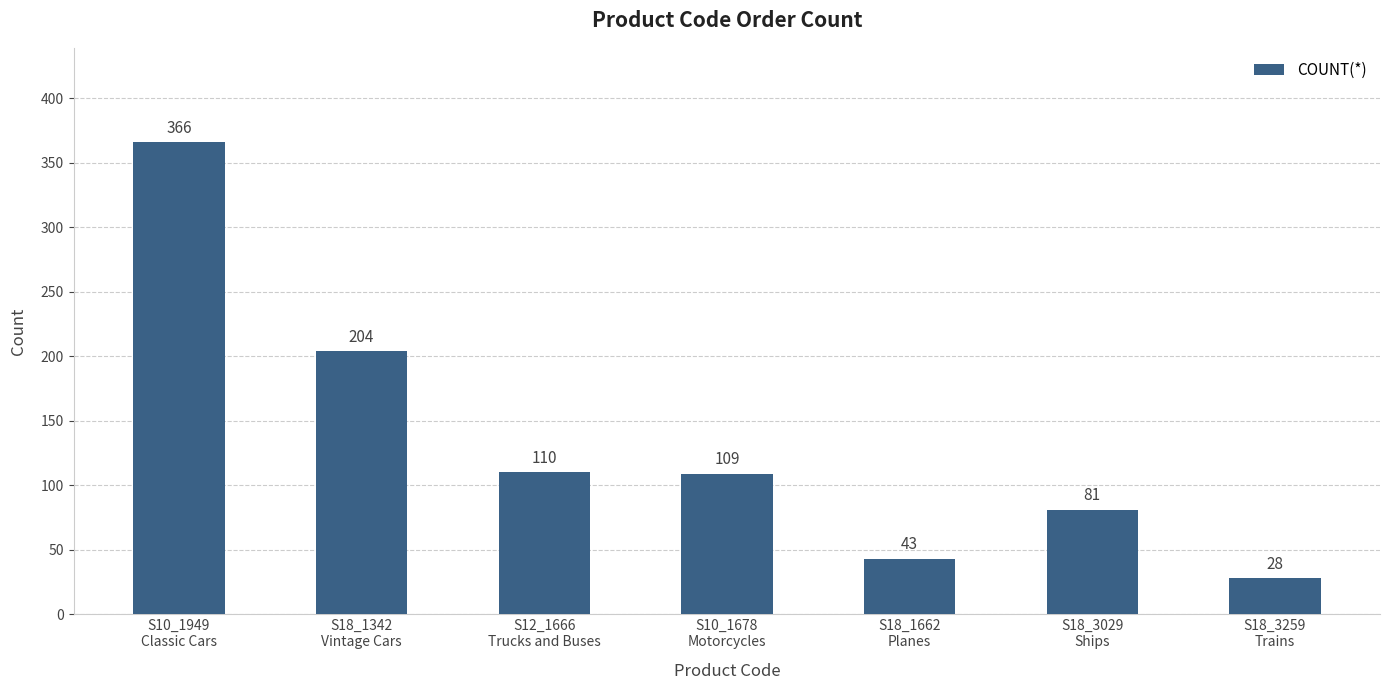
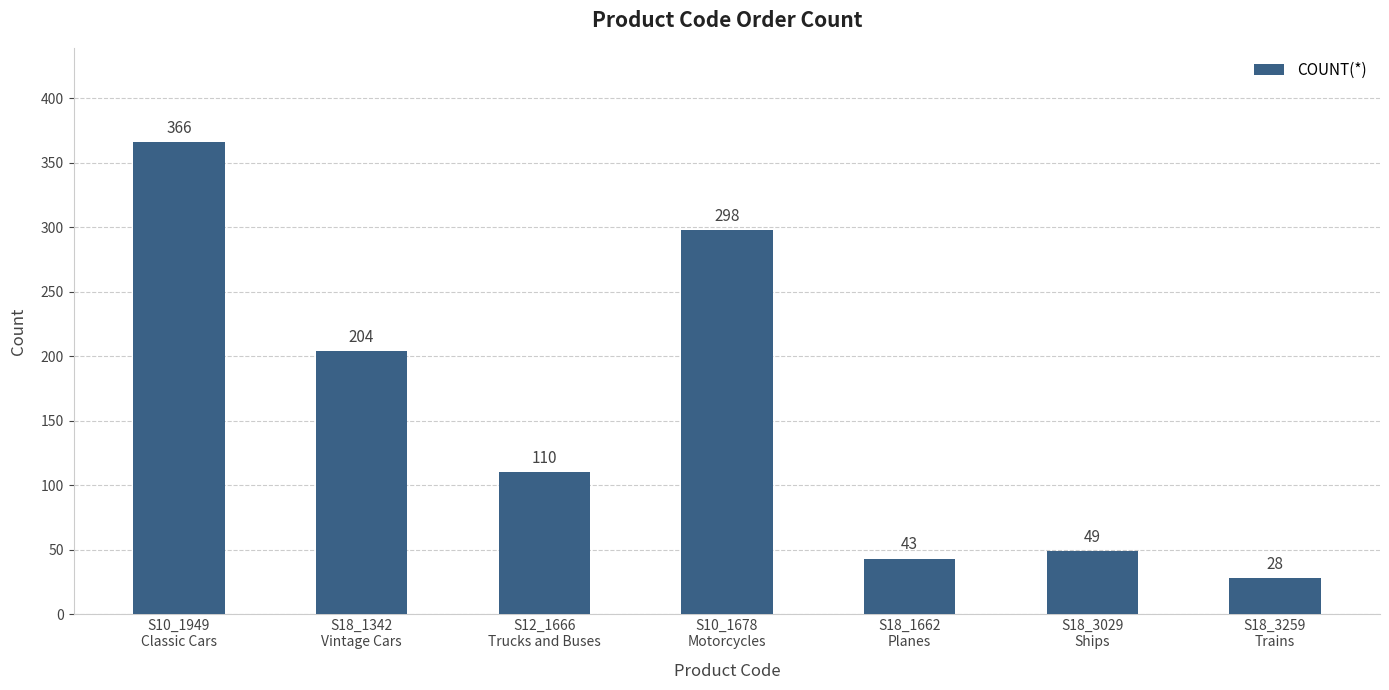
S10_1678 Motorcycles: 109 -> 298
S18_3029 Ships: 81 -> 49
